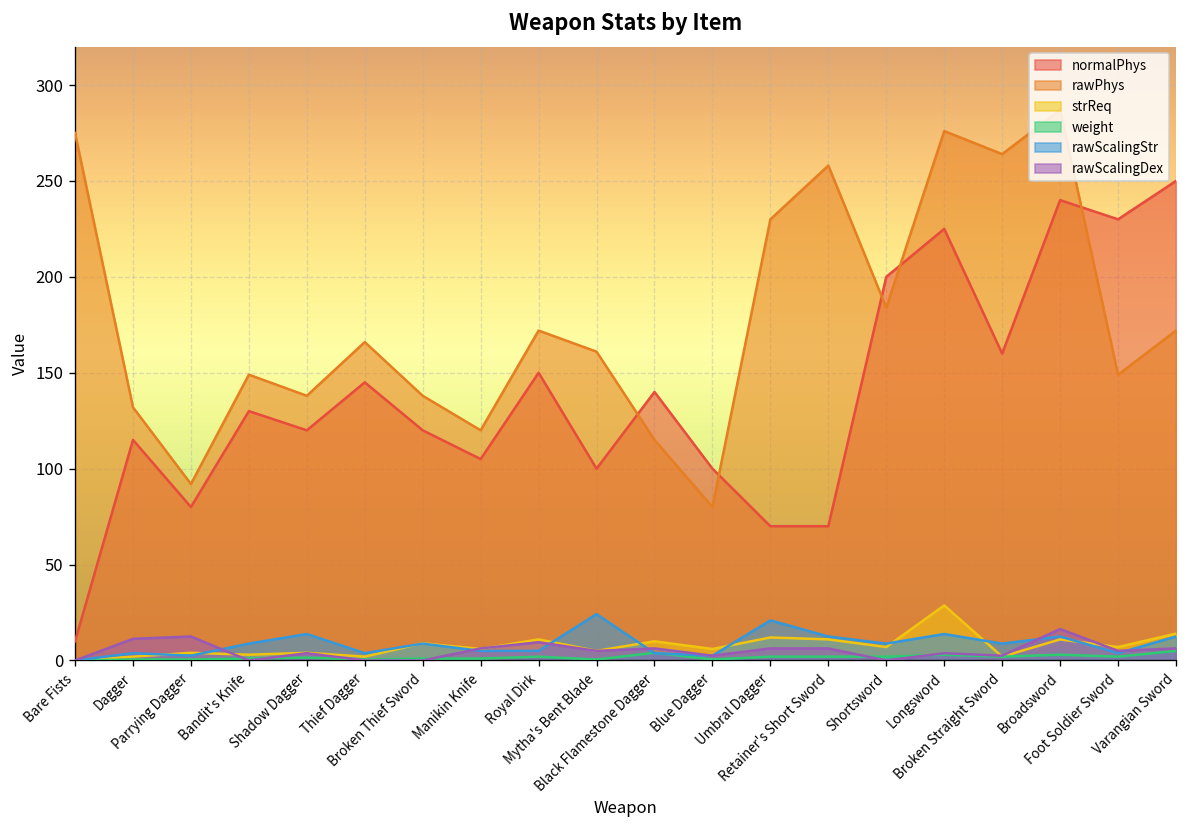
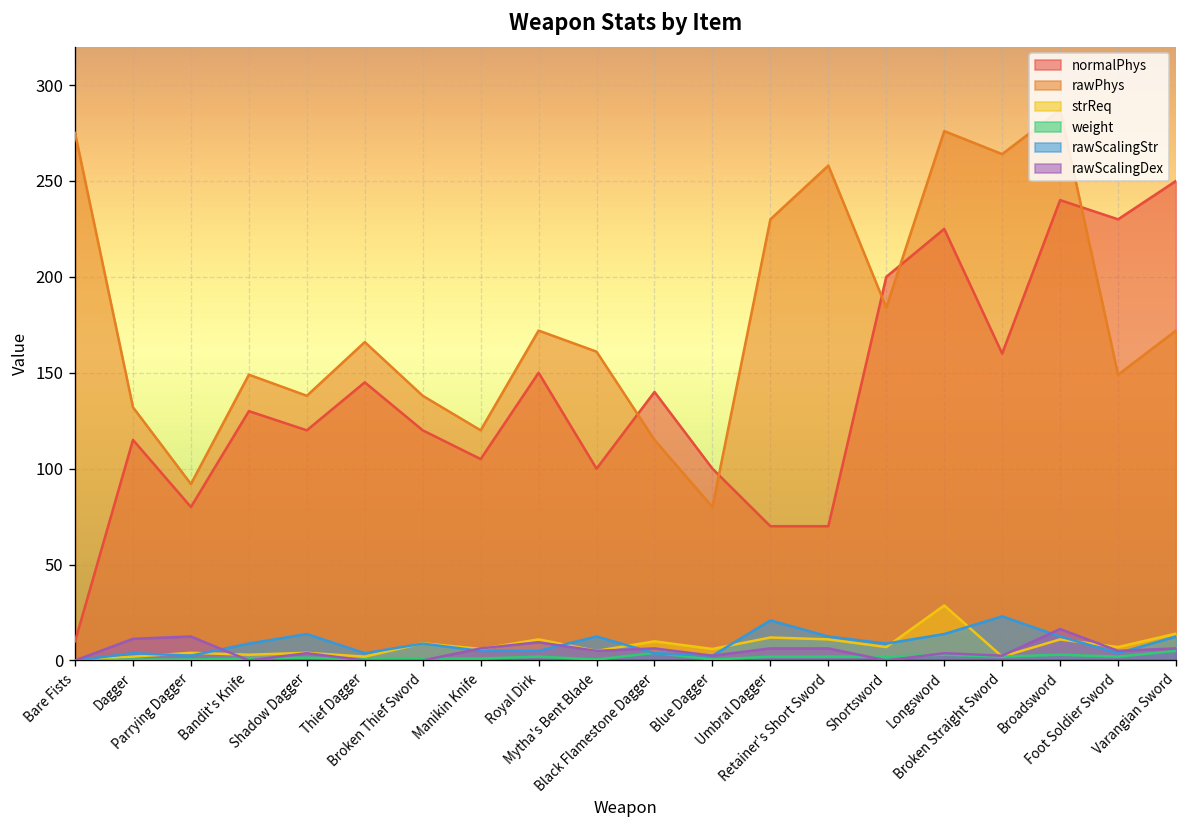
rawScalingStr, Mytha's Bent Blade: 24 -> 13
rawScalingStr, Broken Straight Sword: 9 -> 23
